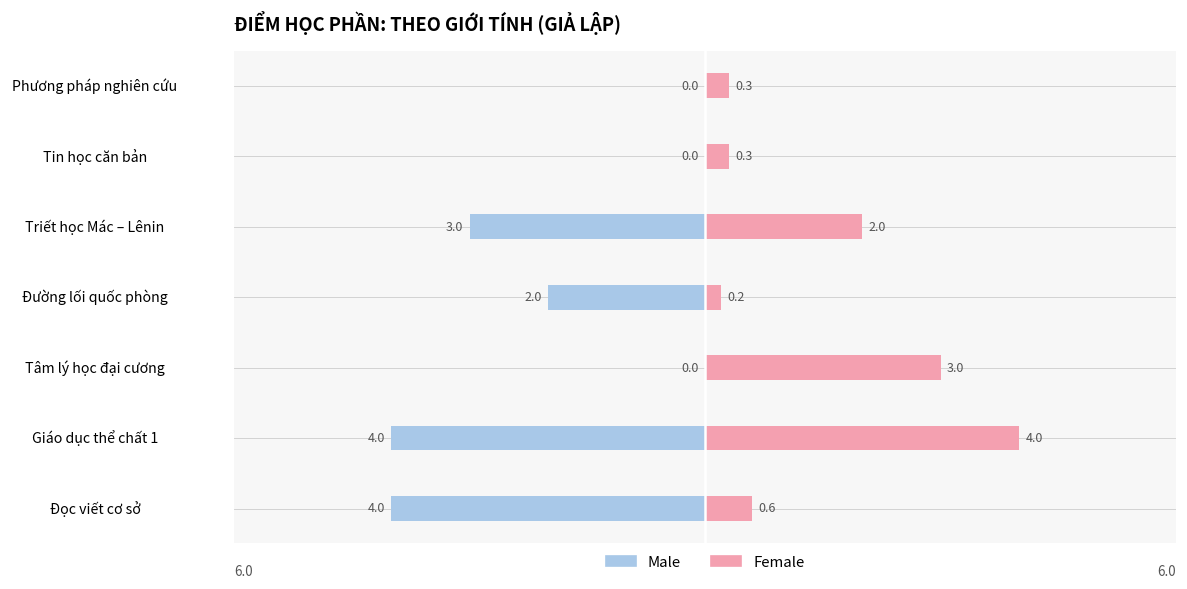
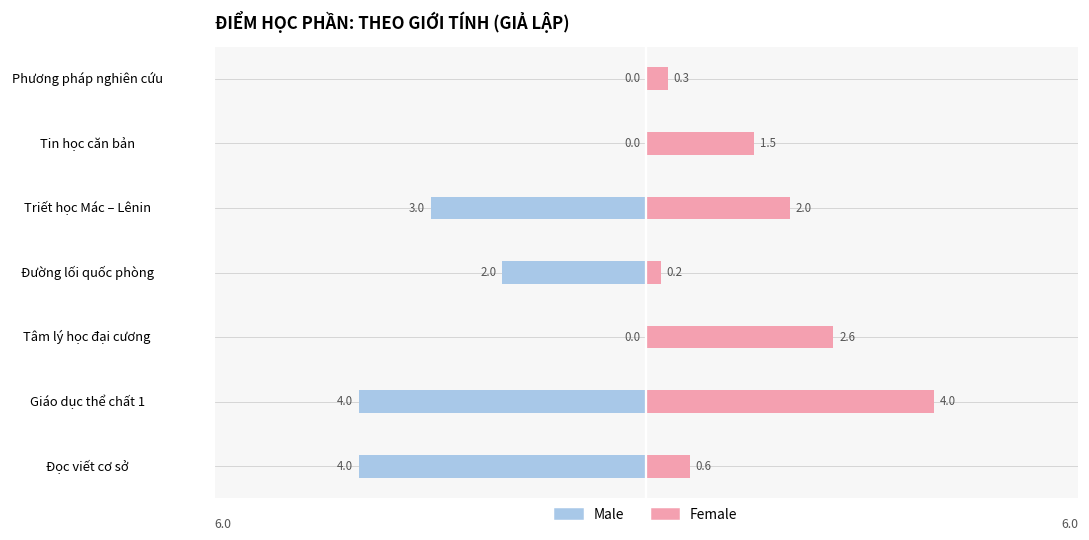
Female, Tin học căn bản: 0.3 -> 1.5
Female, Tâm lý học đại cương: 3.0 -> 2.6
